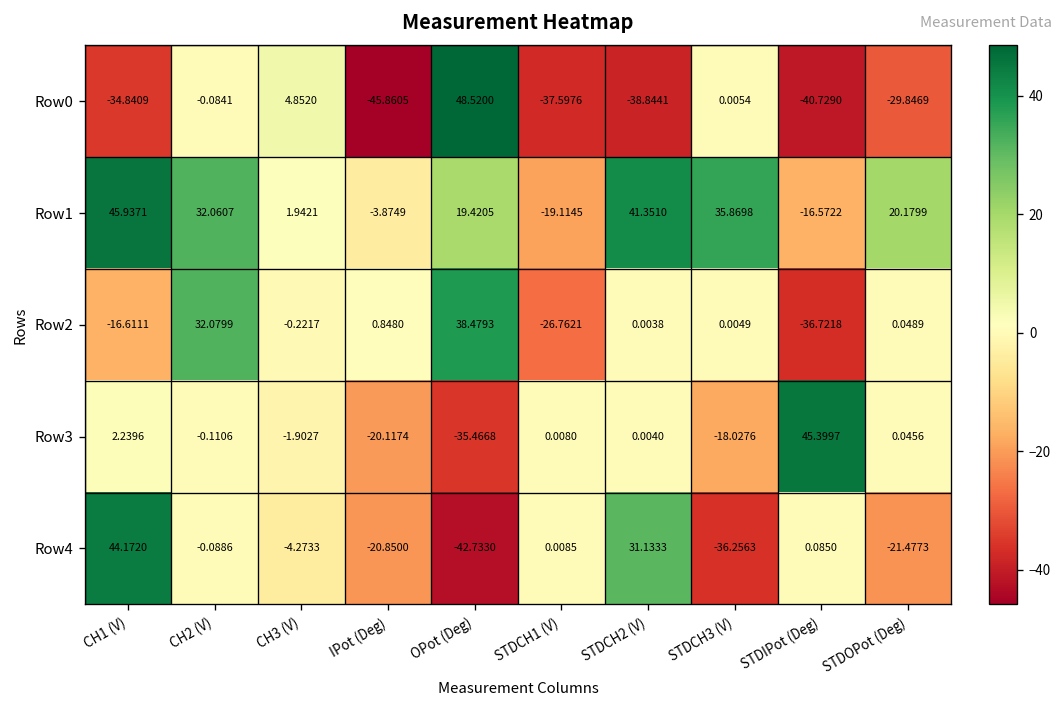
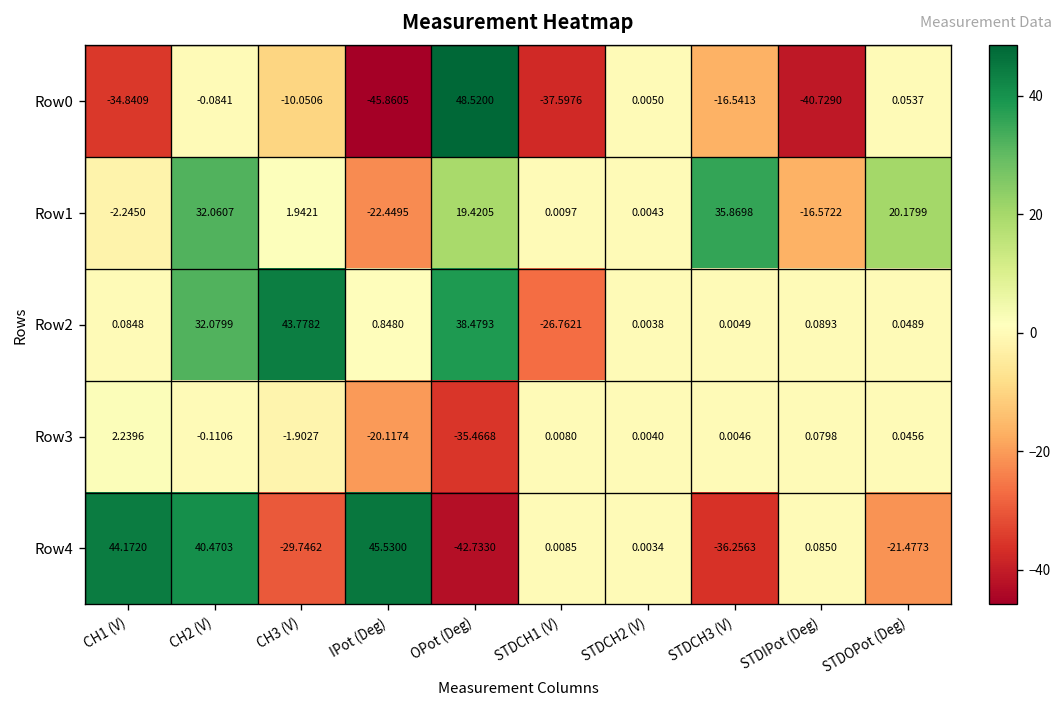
Row0, CH3 (V): 4.8520 -> -10.0506
Row0, STDCH2 (V): -38.8441 -> 0.0050
Row0, STDCH3 (V): 0.0054 -> -16.5413
Row0, STDOPot (Deg): -29.8469 -> 0.0537
Row1, CH1 (V): 45.9371 -> -2.2450
Row1, IPot (Deg): -3.8749 -> -22.4495
Row1, STDCH1 (V): -19.1145 -> 0.0097
Row1, STDCH2 (V): 41.3510 -> 0.0043
Row2, CH1 (V): -16.6111 -> 0.0848
Row2, CH3 (V): -0.2217 -> 43.7782
Row2, STDIPot (Deg): -36.7218 -> 0.0893
Row3, STDCH3 (V): -18.0276 -> 0.0046
Row3, STDIPot (Deg): 45.3997 -> 0.0798
Row4, CH2 (V): -0.0886 -> 40.4703
Row4, CH3 (V): -4.2733 -> -29.7462
Row4, IPot (Deg): -20.8500 -> 45.5300
Row4, STDCH2 (V): 31.1333 -> 0.0034
